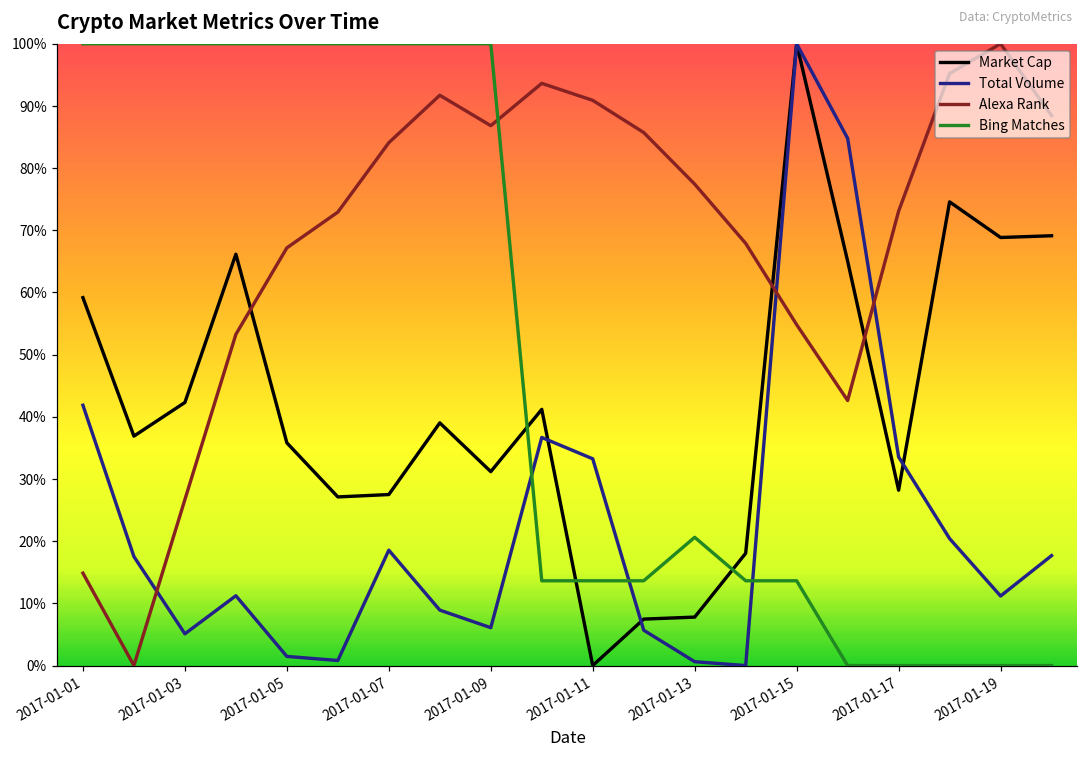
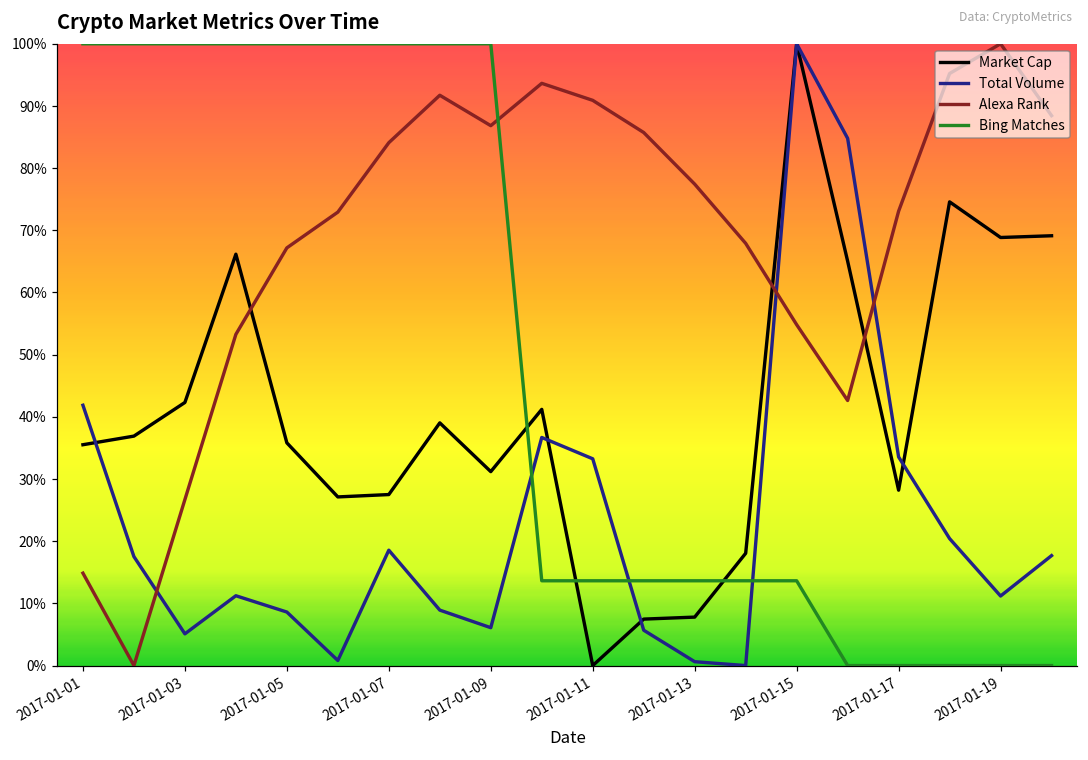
Market Cap, 2017-01-01: 59% -> 36%
Total Volume, 2017-01-05: 1% -> 9%
Bing Matches, 2017-01-13: 21% -> 14%
